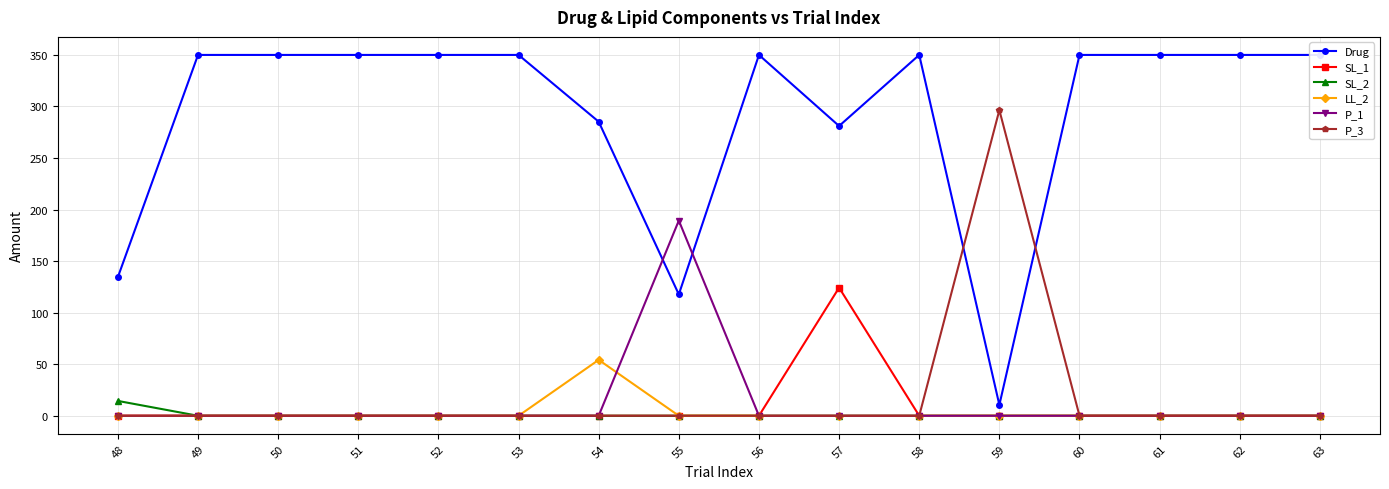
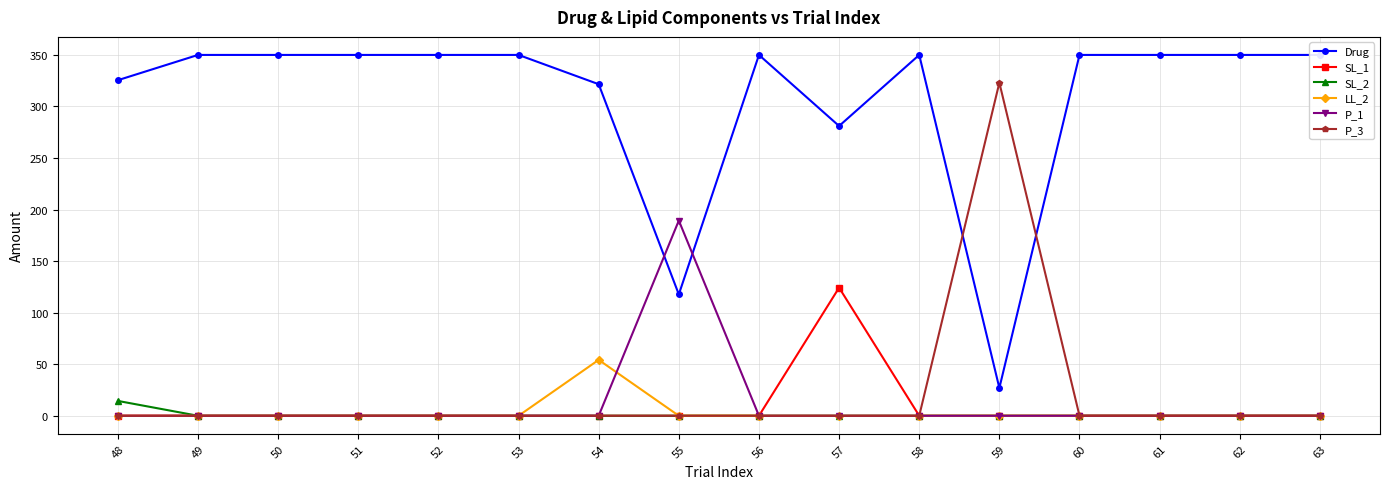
Drug, 48: 135 -> 326
Drug, 54: 285 -> 322
Drug, 59: 11 -> 27
P_3, 59: 296 -> 323
